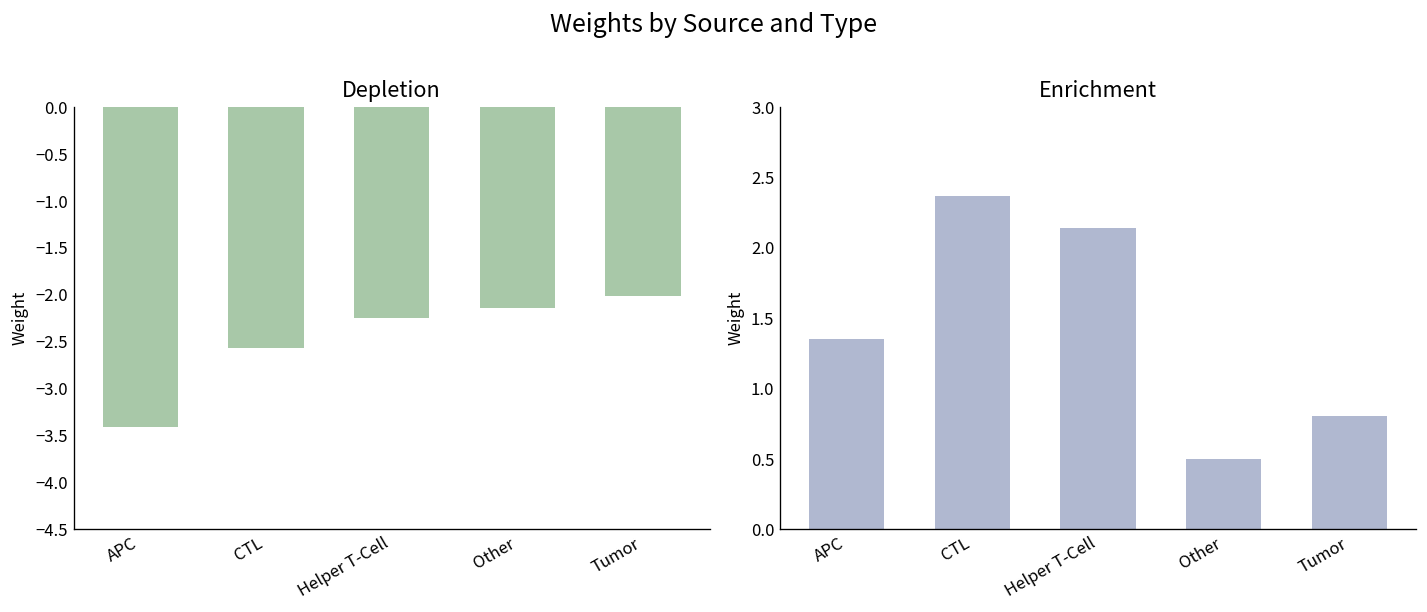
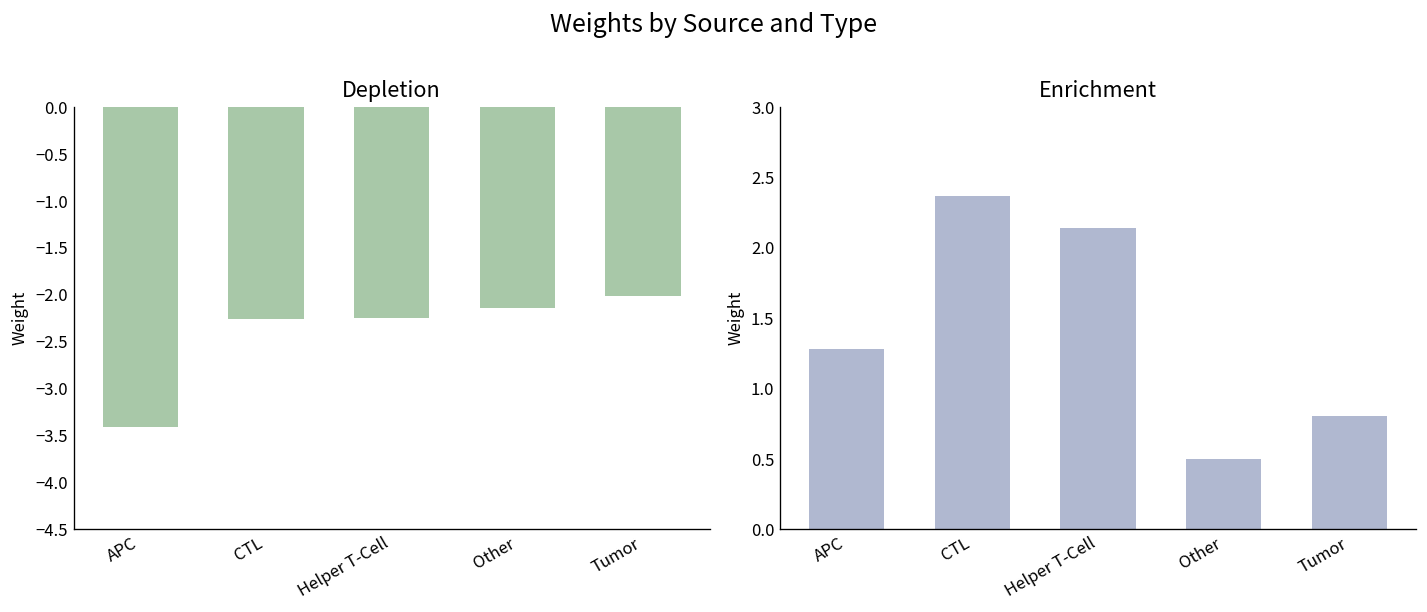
Depletion, CTL: -2.6 -> -2.3
Enrichment, APC: 1.35 -> 1.28
